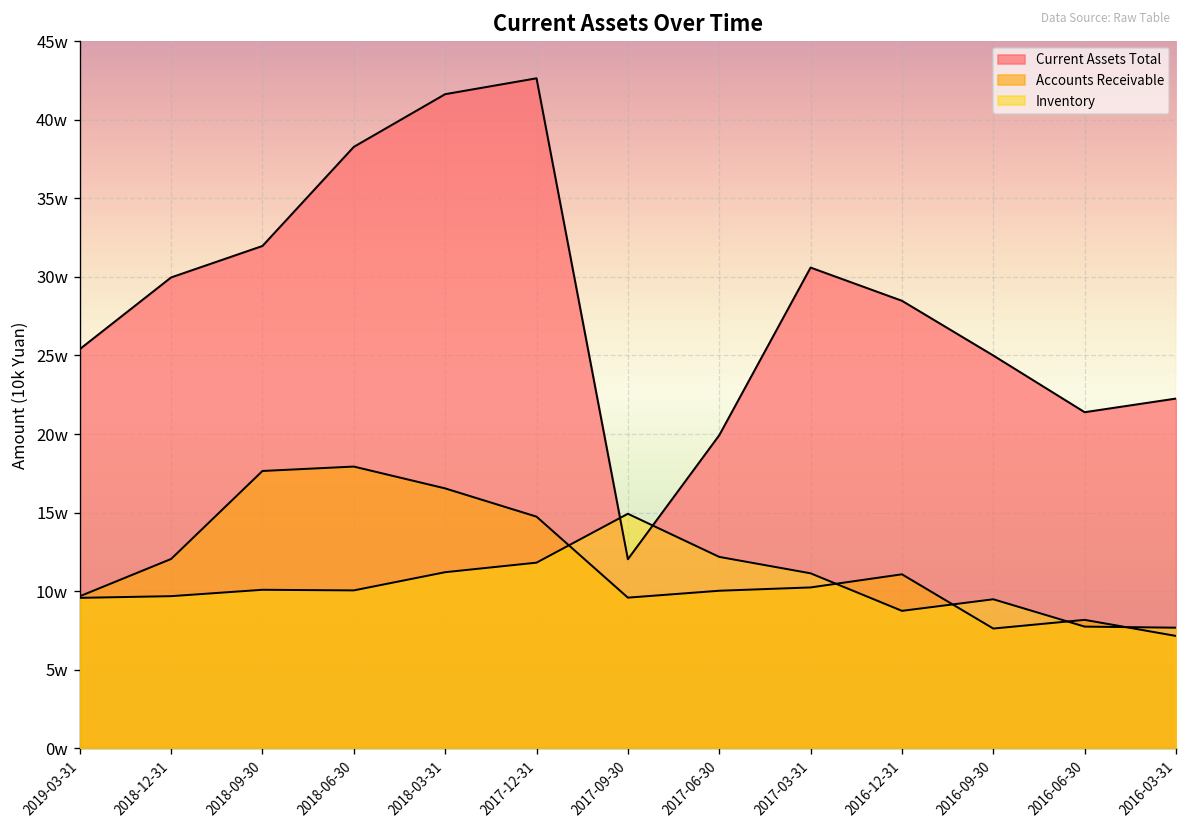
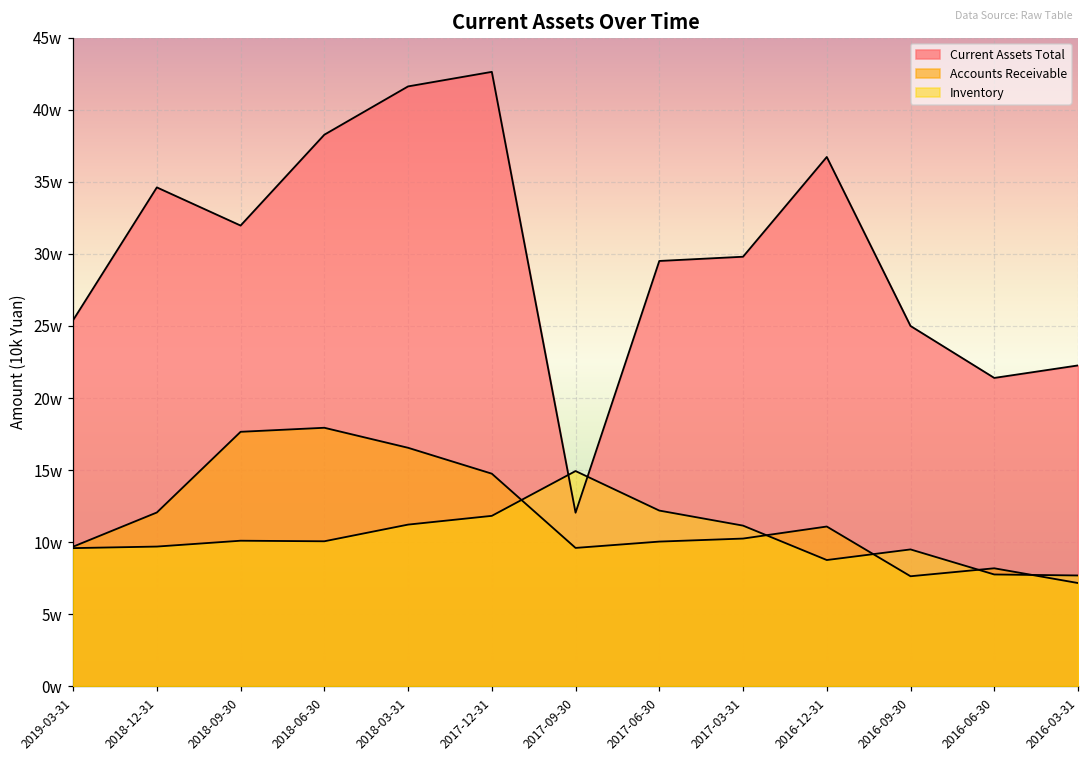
Current Assets Total, 2018-12-31: 30.0w -> 34.6w
Current Assets Total, 2017-06-30: 19.9w -> 29.5w
Current Assets Total, 2017-03-31: 30.6w -> 29.8w
Current Assets Total, 2016-12-31: 28.5w -> 36.7w
